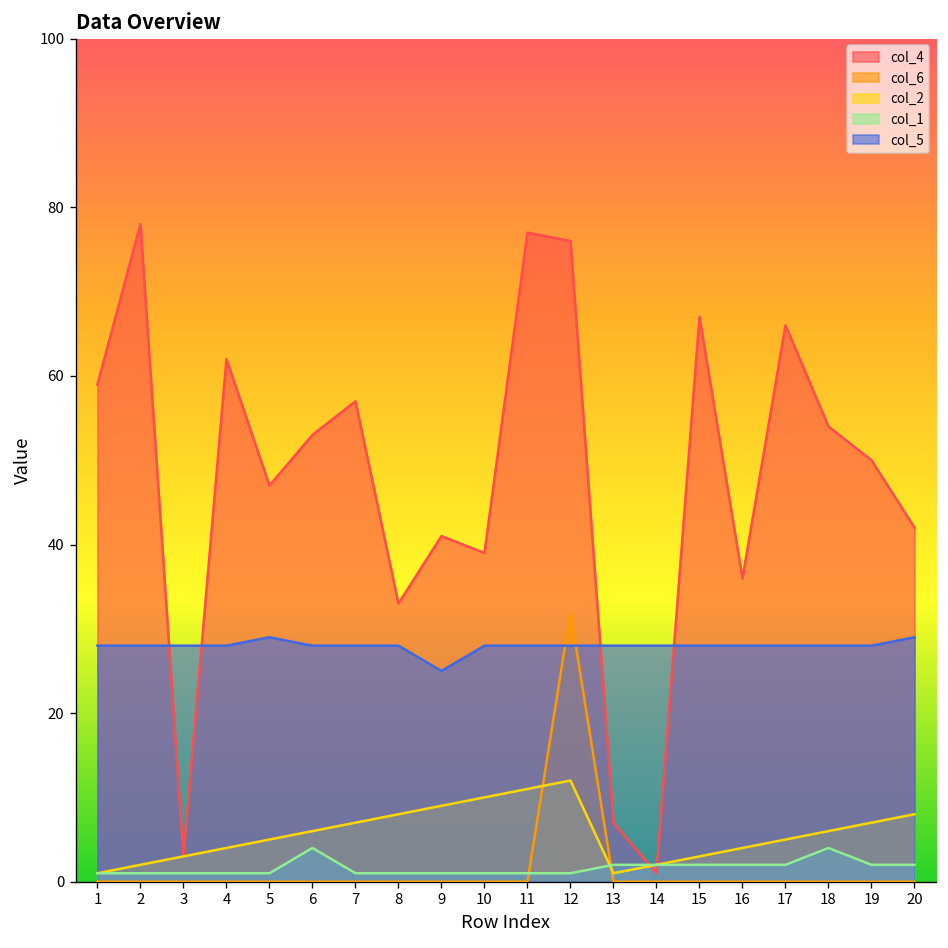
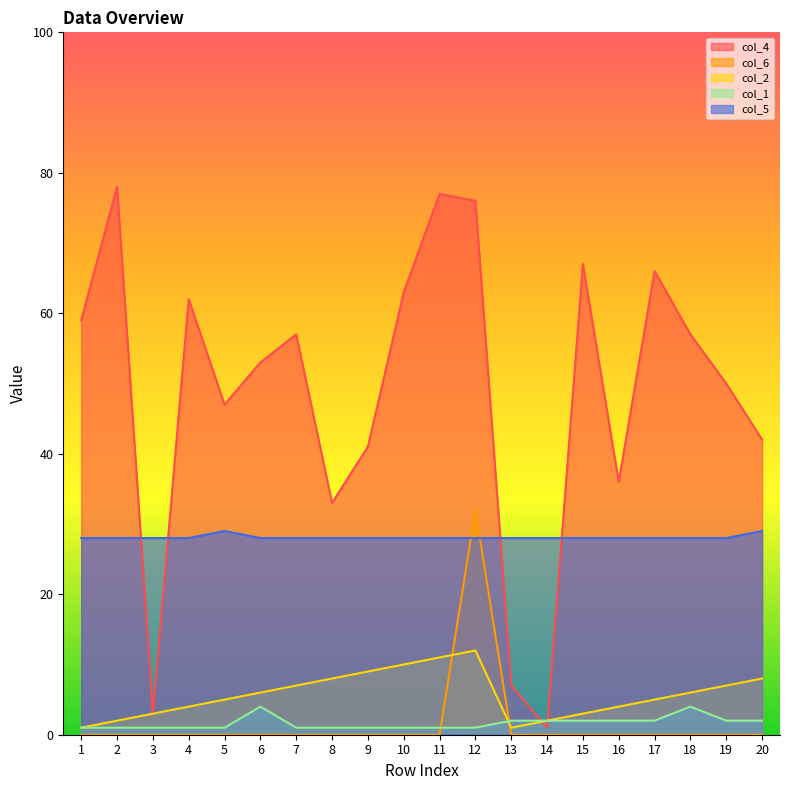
col_5, 9: 25 -> 28
col_4, 10: 39 -> 63
col_4, 18: 54 -> 57
